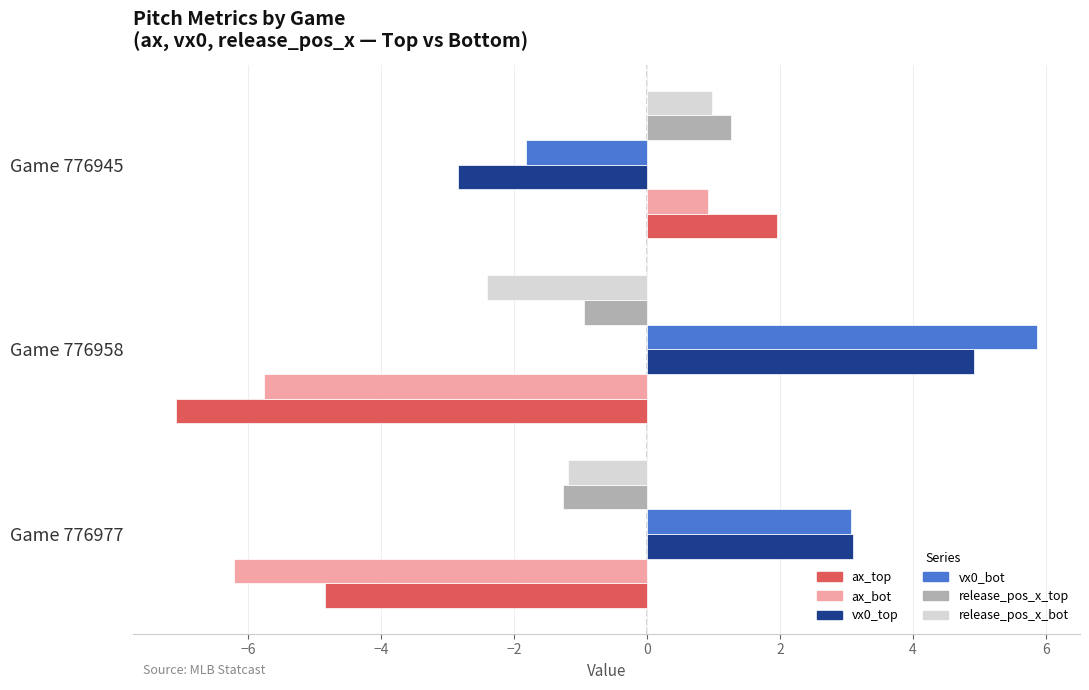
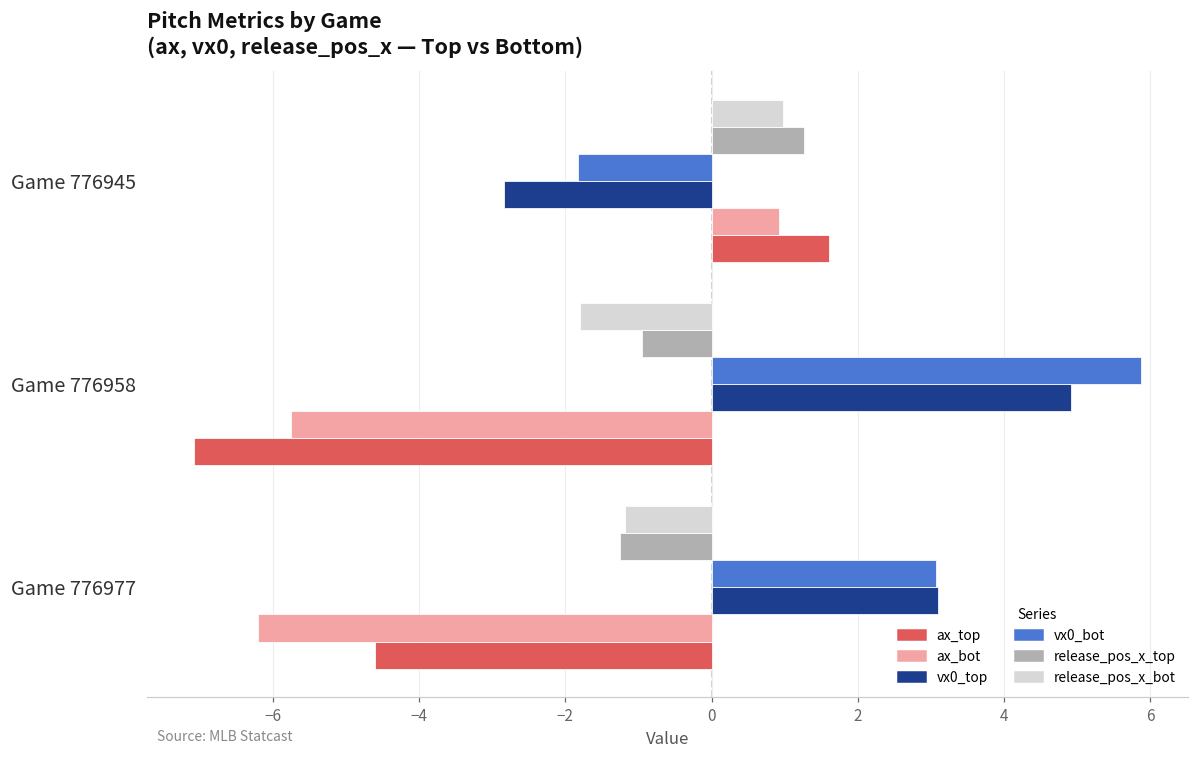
ax_top, Game 776945: 1.9 -> 1.6
release_pos_x_bot, Game 776958: -2.4 -> -1.8
ax_top, Game 776977: -4.8 -> -4.6
